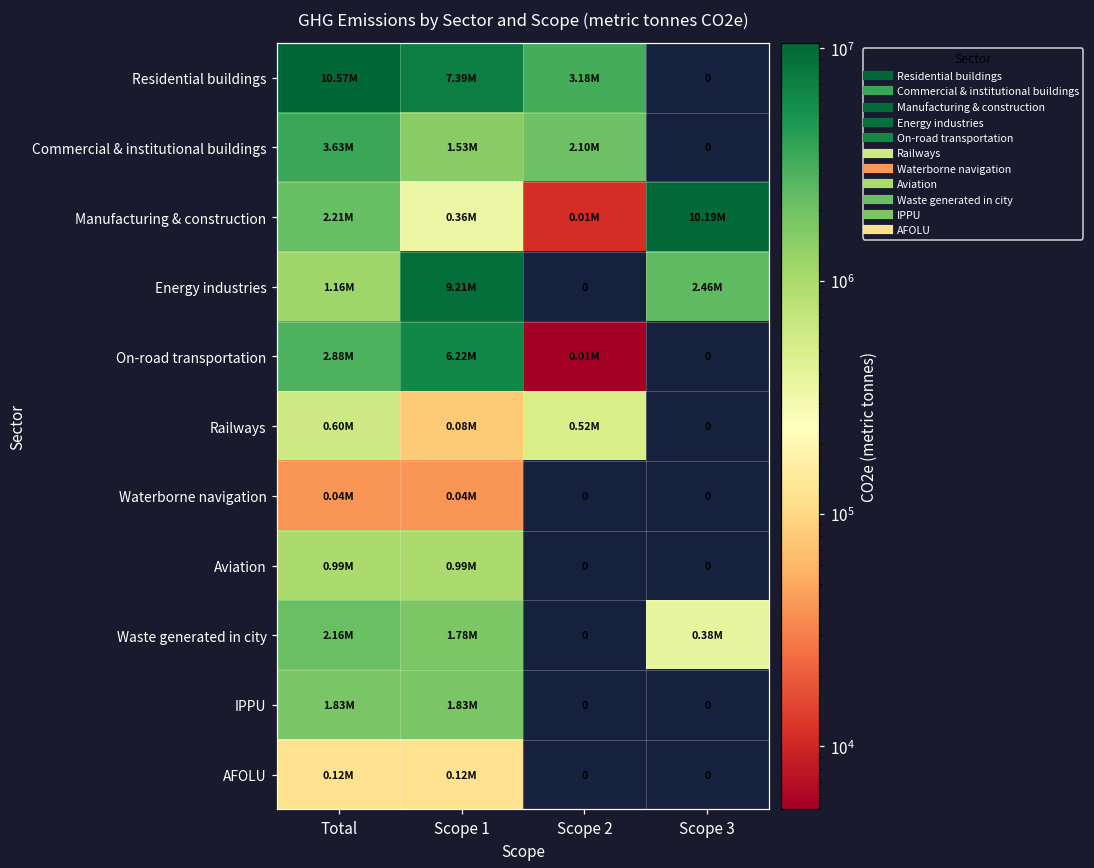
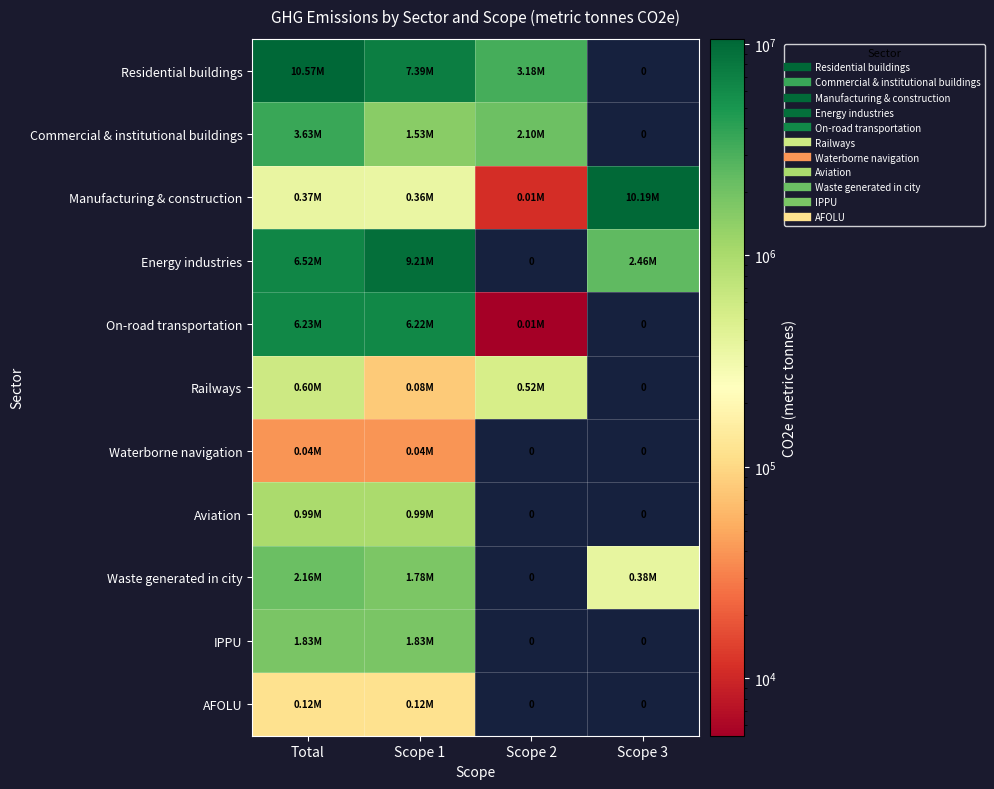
Manufacturing & construction, Total: 2.21M -> 0.37M
Energy industries, Total: 1.16M -> 6.52M
On-road transportation, Total: 2.88M -> 6.23M
